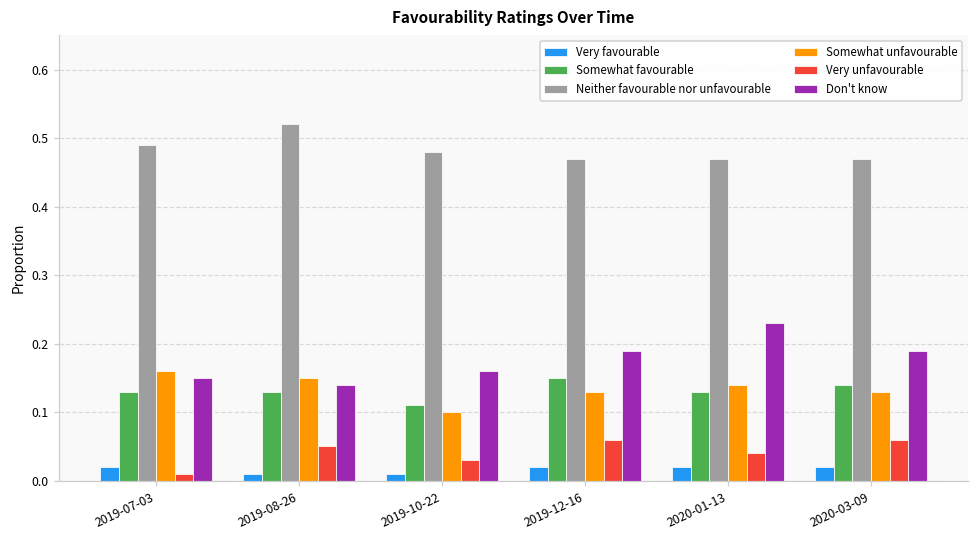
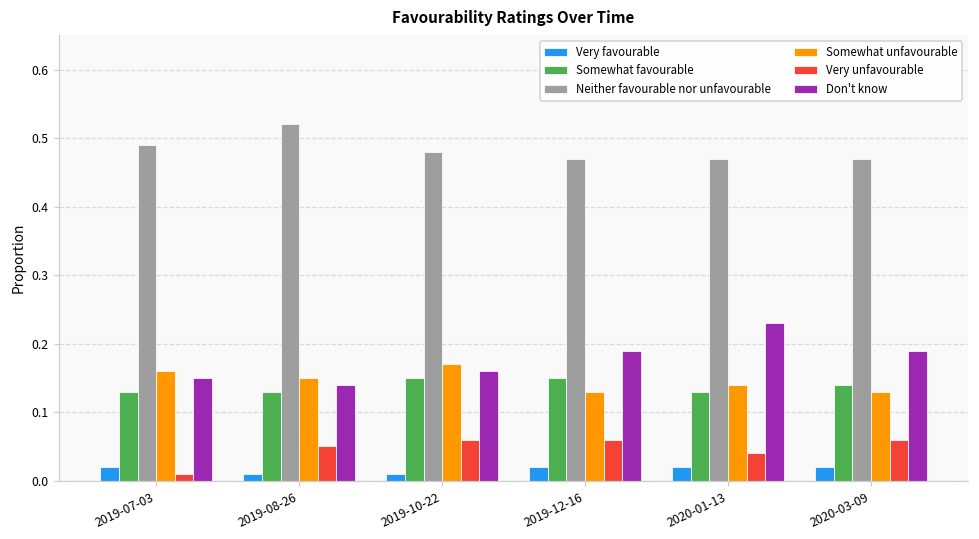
Somewhat favourable, 2019-10-22: 0.11 -> 0.15
Somewhat unfavourable, 2019-10-22: 0.10 -> 0.17
Very unfavourable, 2019-10-22: 0.03 -> 0.06
